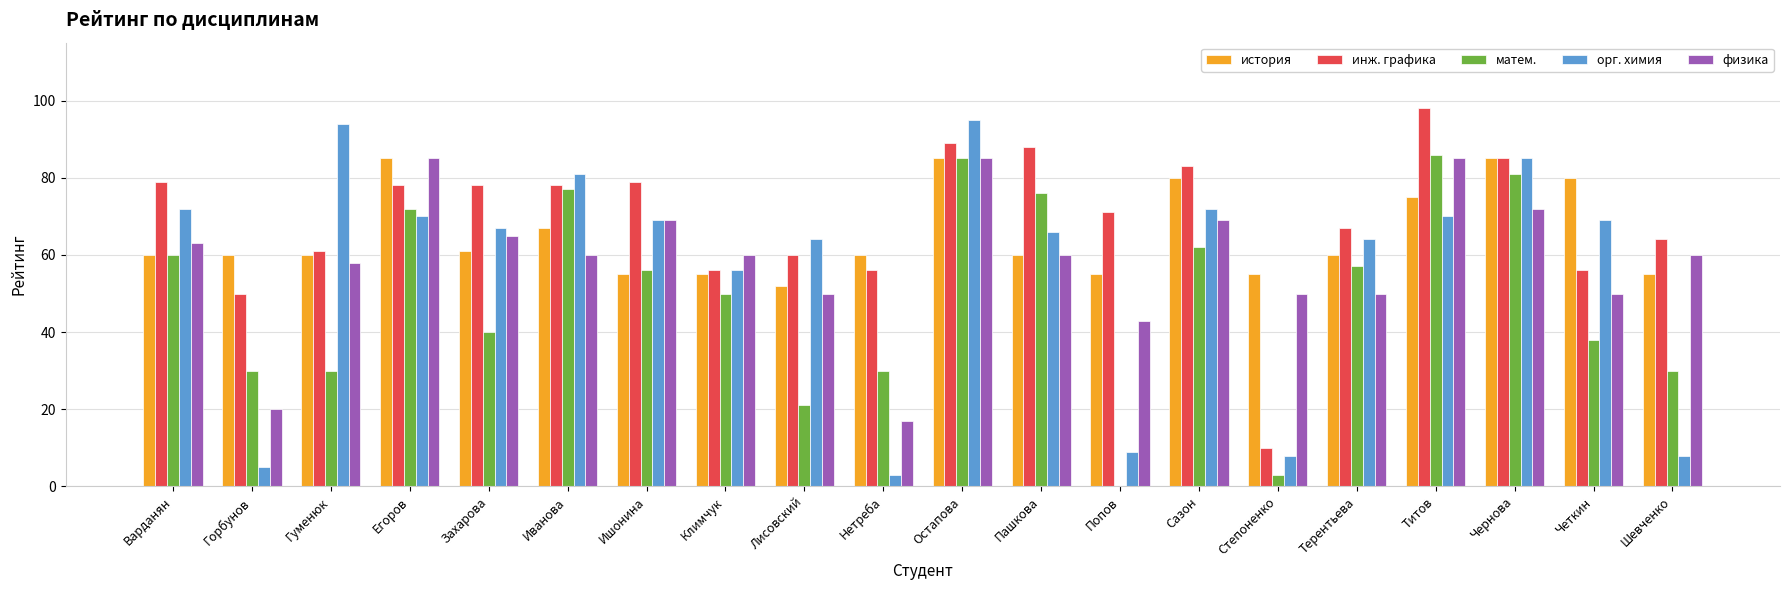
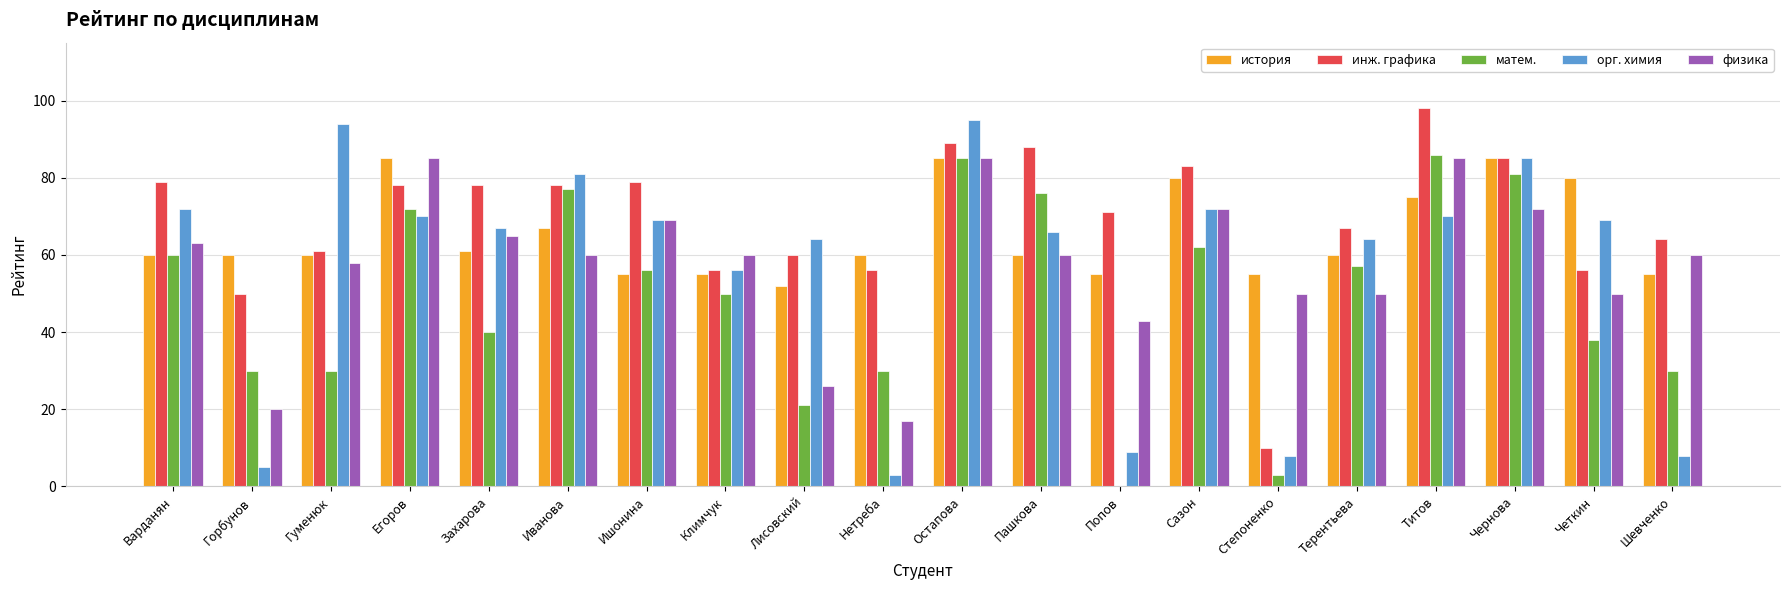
физика, Лисовский: 50 -> 26
физика, Сазон: 69 -> 72
